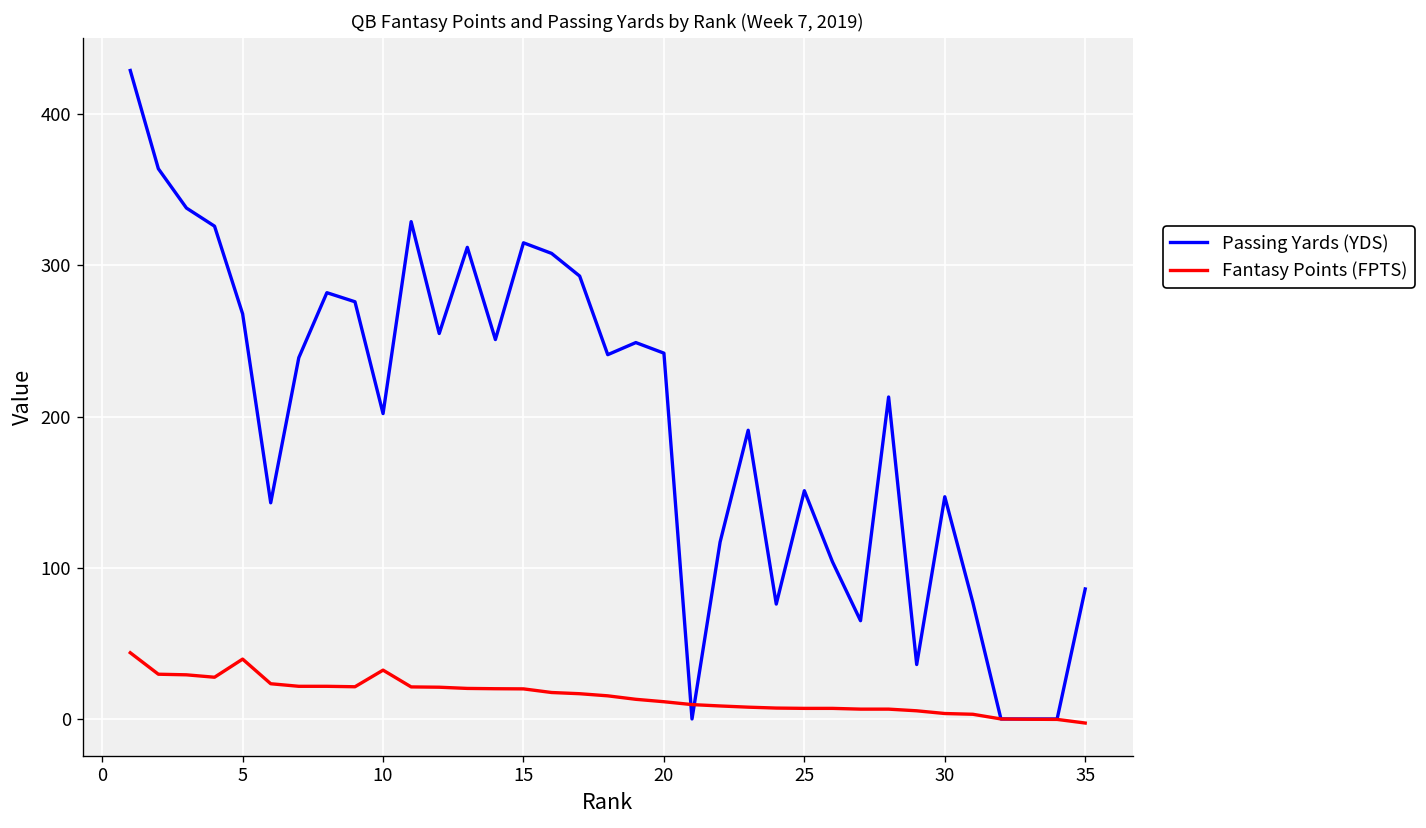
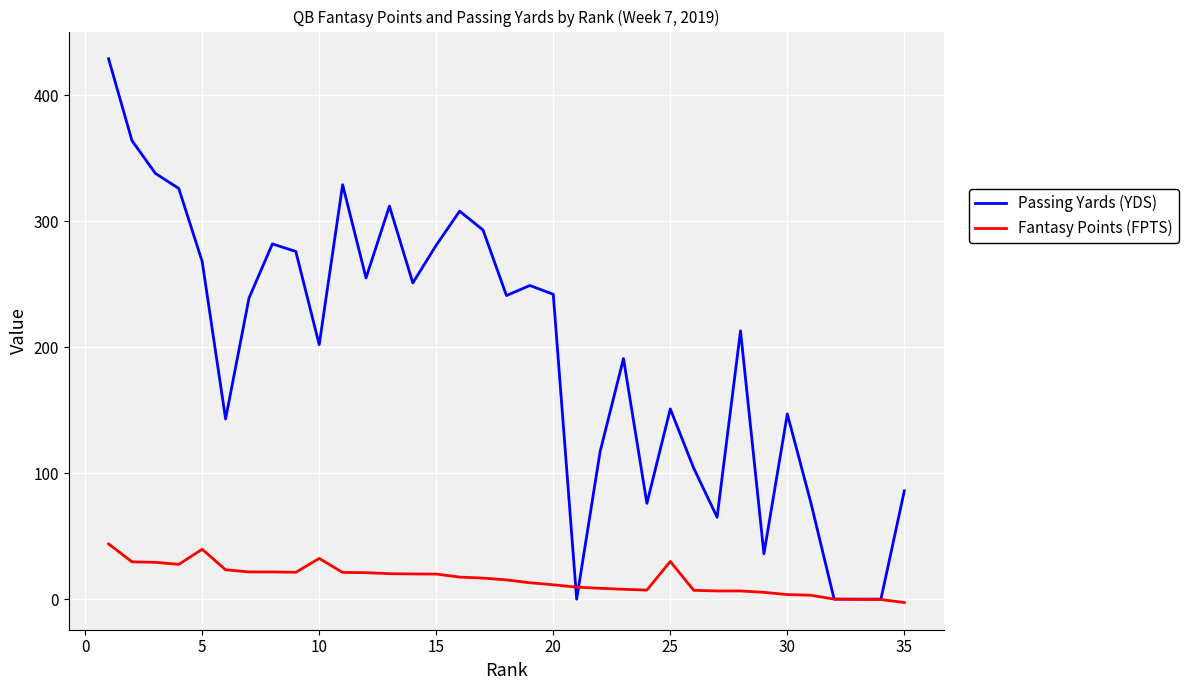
Passing Yards (YDS), 15: 315 -> 281
Fantasy Points (FPTS), 25: 7 -> 30
